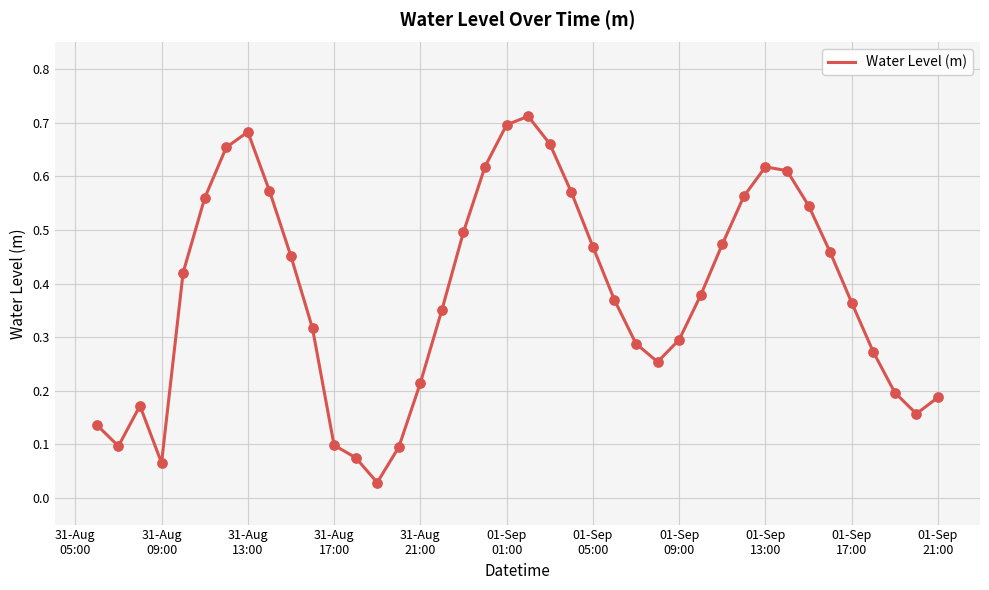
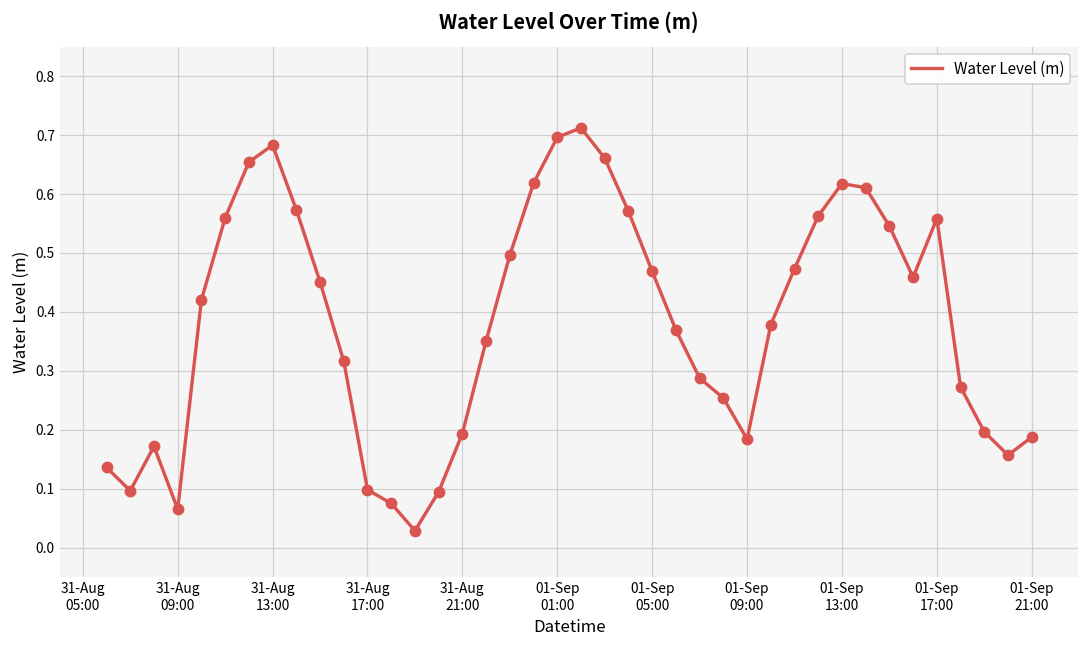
31-Aug 21:00: 0.21 -> 0.19
01-Sep 09:00: 0.29 -> 0.18
01-Sep 17:00: 0.36 -> 0.56
